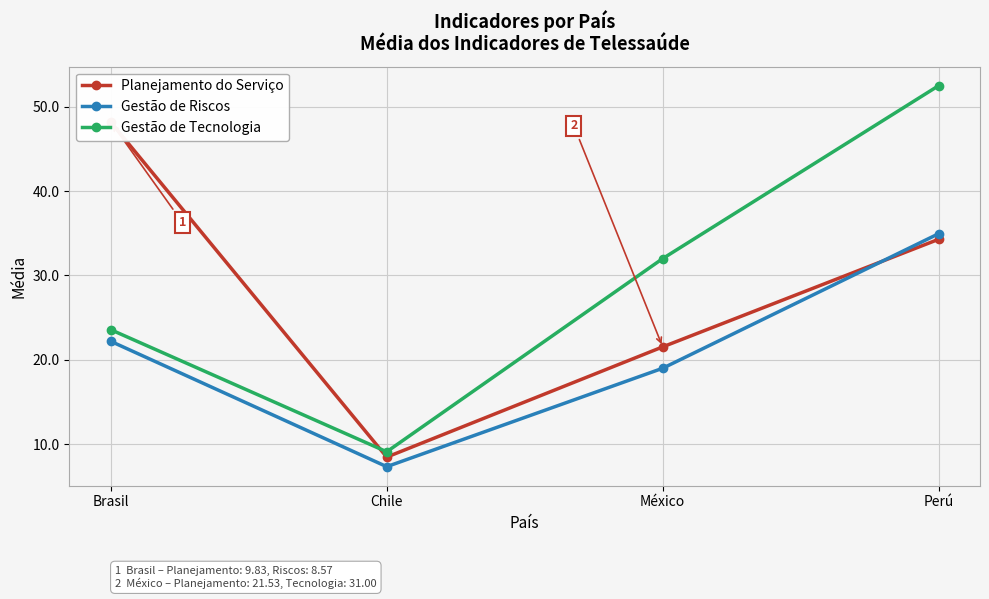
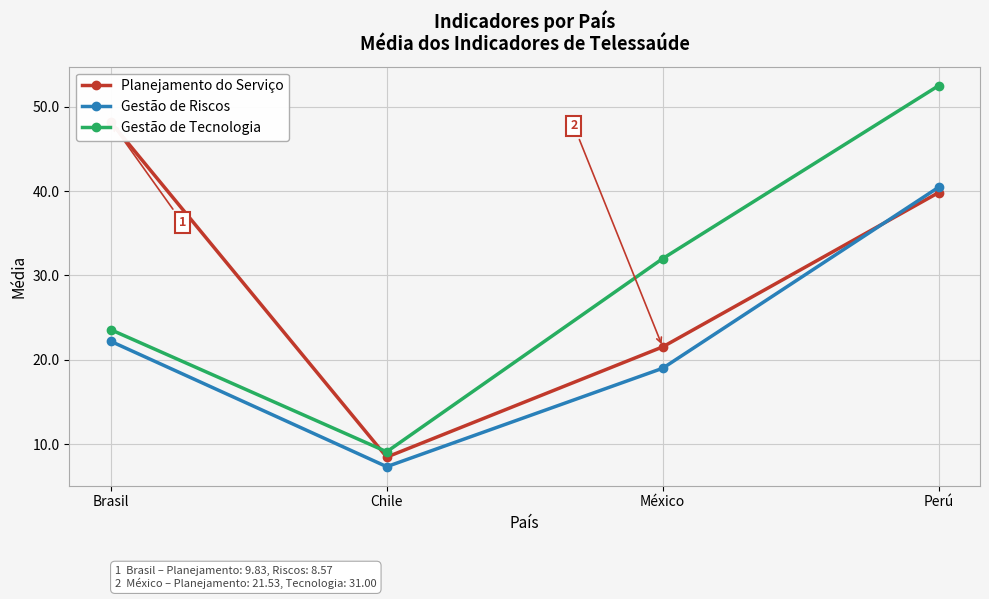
Planejamento do Serviço, Perú: 34 -> 40
Gestão de Riscos, Perú: 35 -> 40
